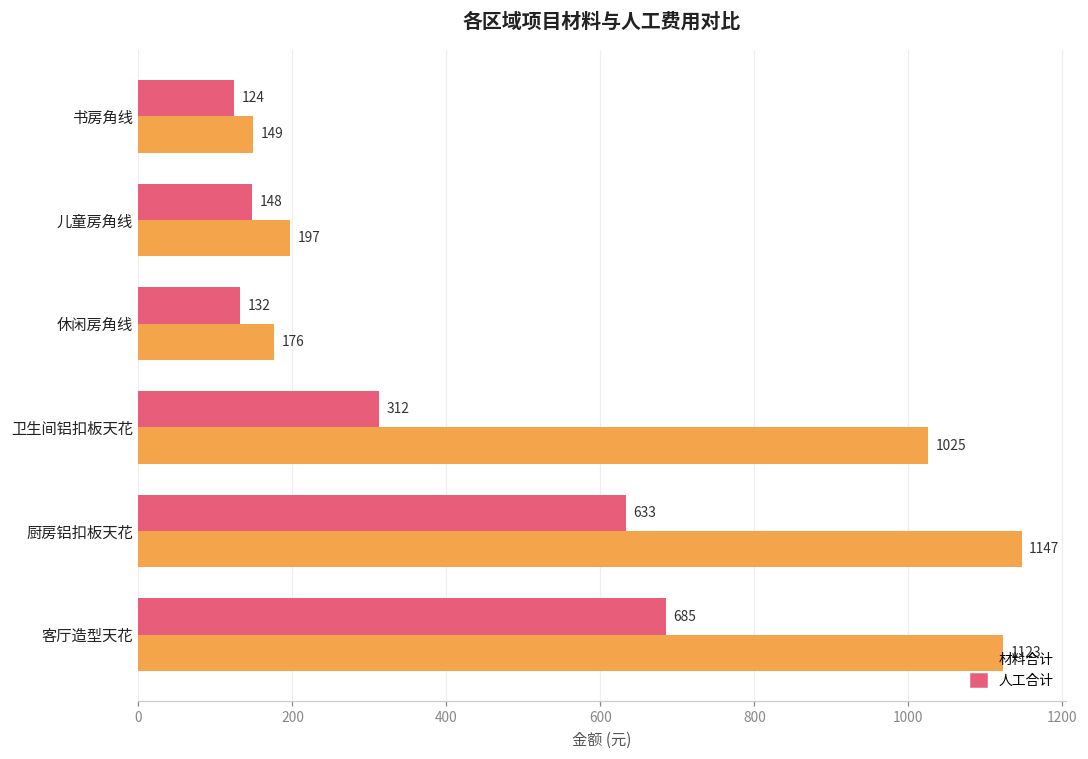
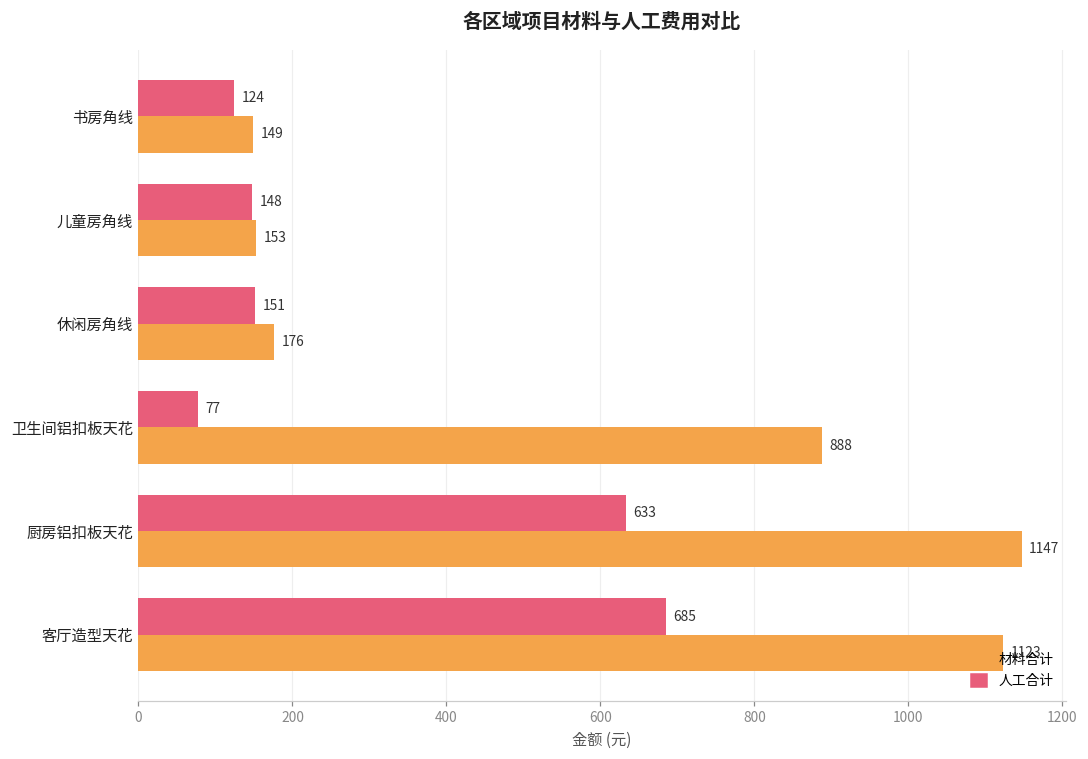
材料合计, 儿童房角线: 197 -> 153
人工合计, 休闲房角线: 132 -> 151
人工合计, 卫生间铝扣板天花: 312 -> 77
材料合计, 卫生间铝扣板天花: 1025 -> 888
